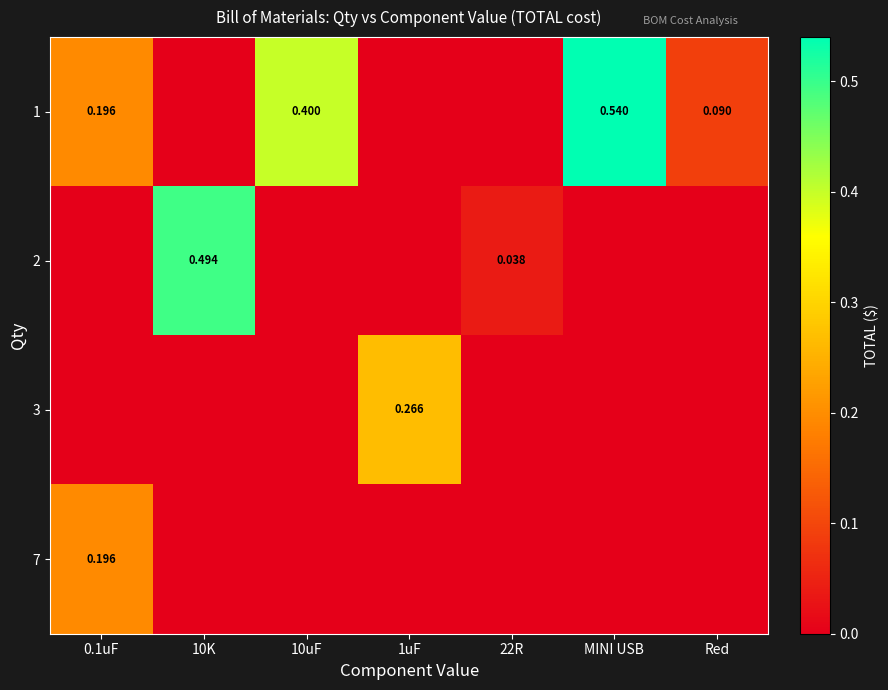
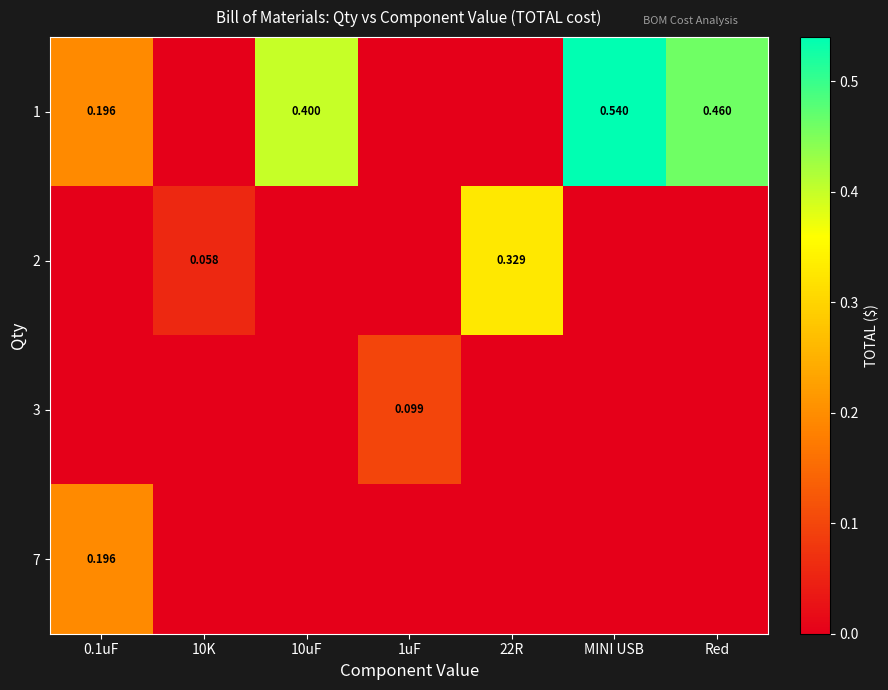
1, Red: 0.090 -> 0.460
2, 10K: 0.494 -> 0.058
2, 22R: 0.038 -> 0.329
3, 1uF: 0.266 -> 0.099
